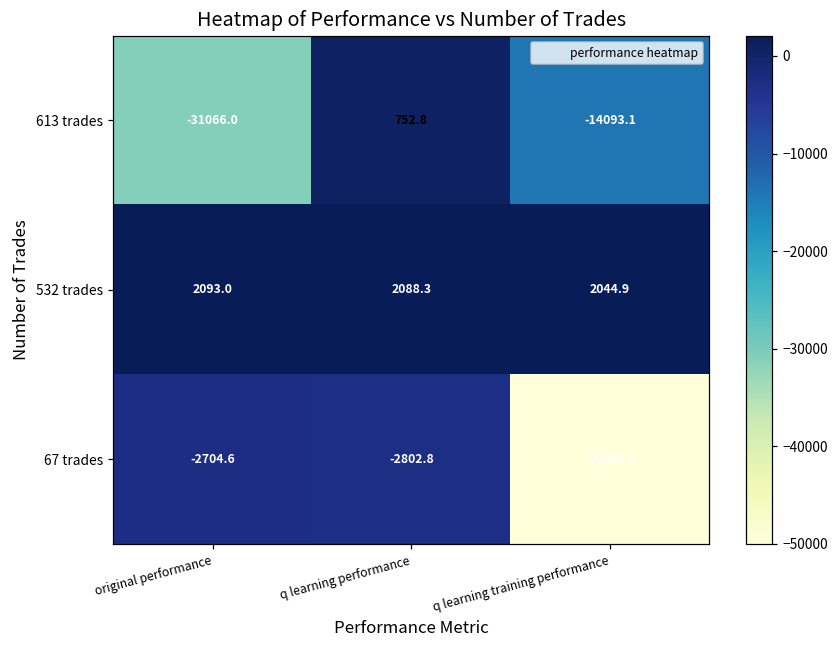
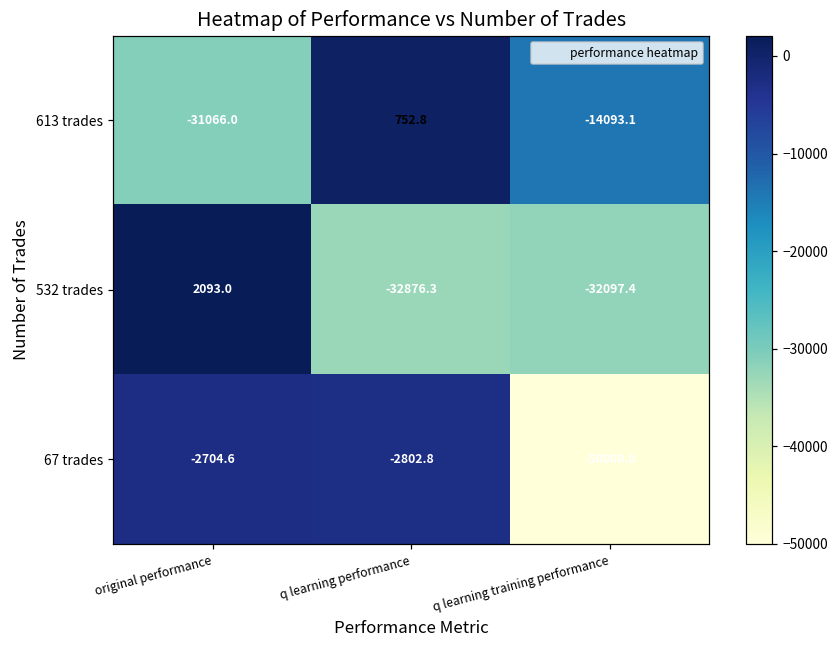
532 trades, q learning performance: 2088.3 -> -32876.3
532 trades, q learning training performance: 2044.9 -> -32097.4
